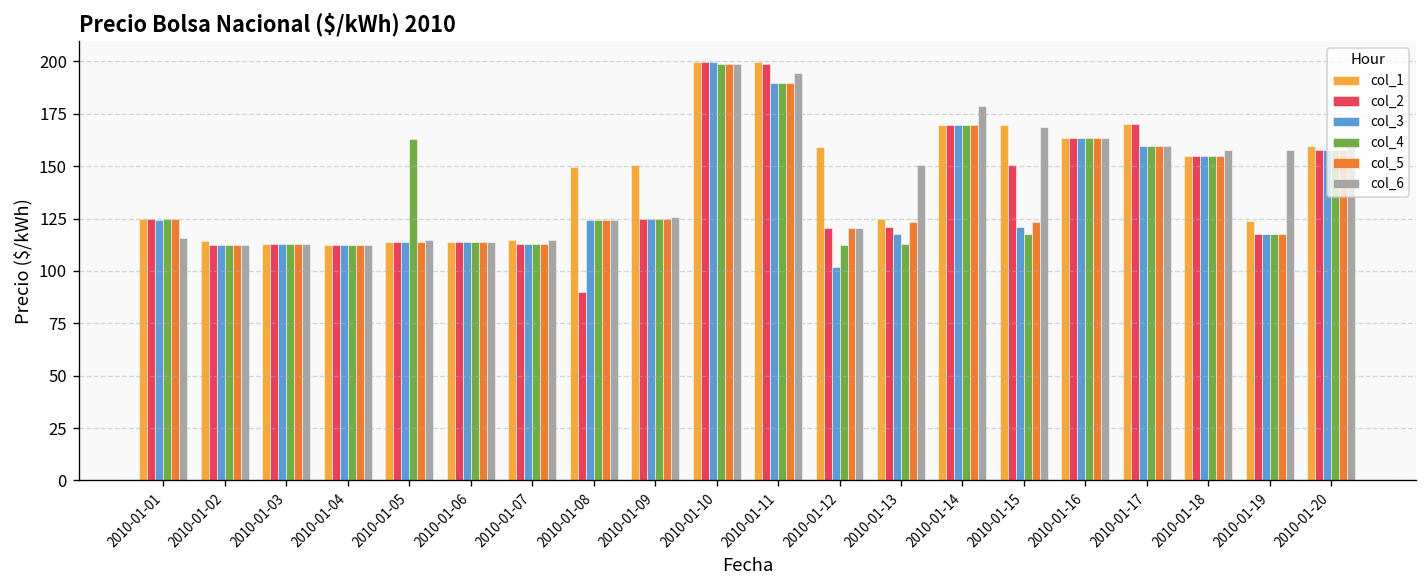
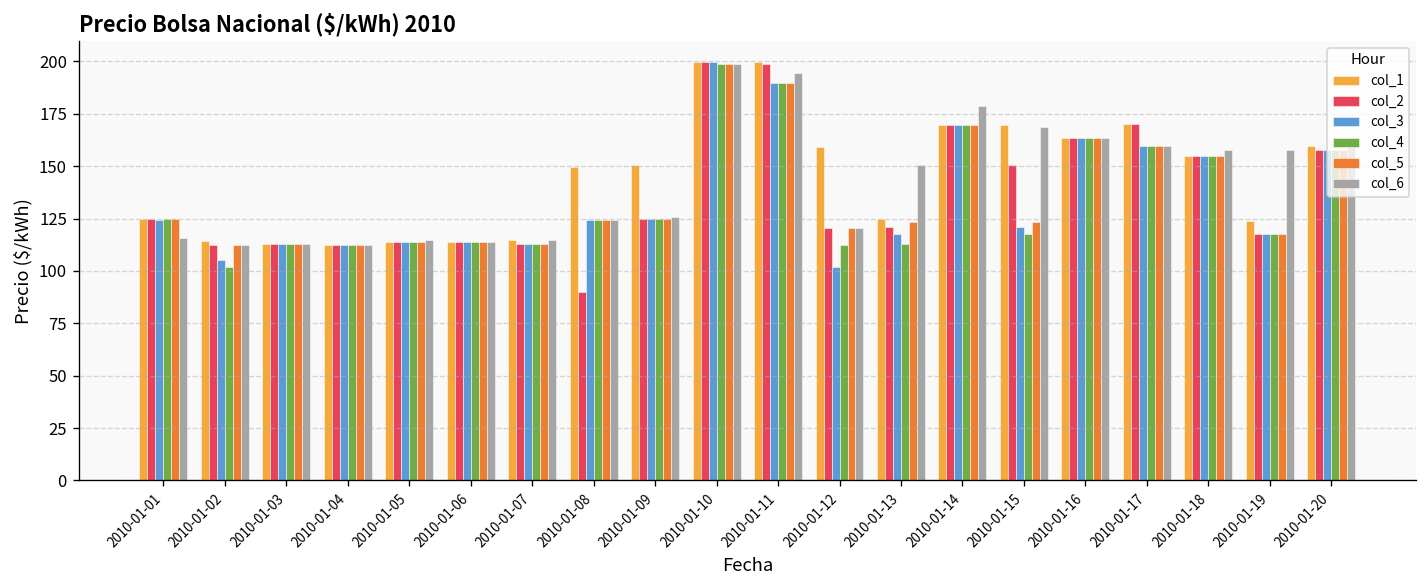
col_3, 2010-01-02: 113 -> 105
col_4, 2010-01-02: 113 -> 102
col_4, 2010-01-05: 163 -> 114
